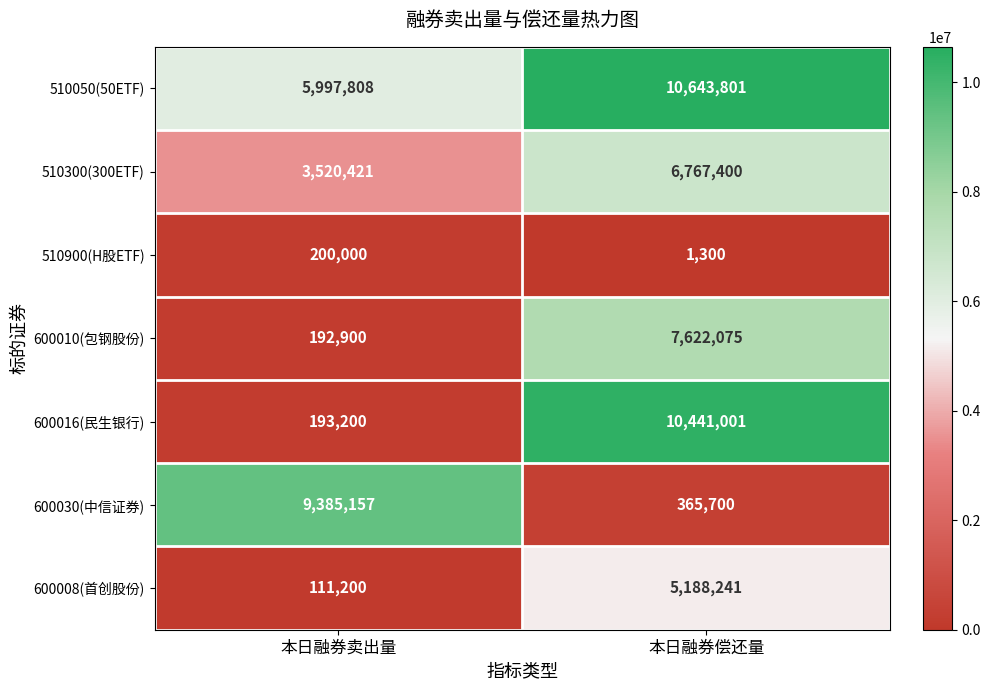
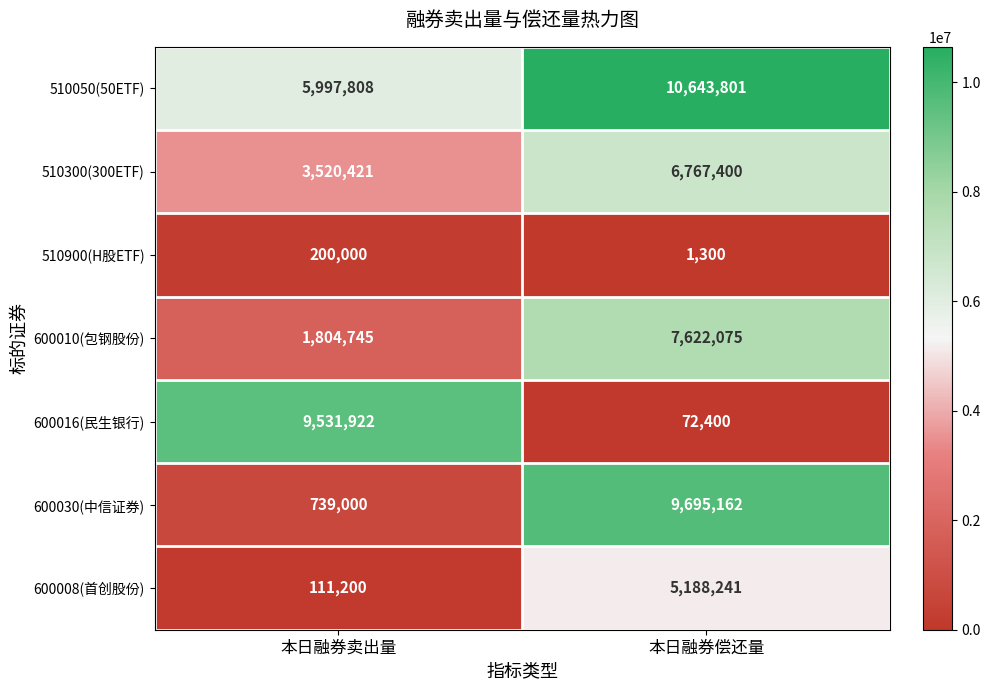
600010(包钢股份), 本日融券卖出量: 192,900 -> 1,804,745
600016(民生银行), 本日融券卖出量: 193,200 -> 9,531,922
600016(民生银行), 本日融券偿还量: 10,441,001 -> 72,400
600030(中信证券), 本日融券卖出量: 9,385,157 -> 739,000
600030(中信证券), 本日融券偿还量: 365,700 -> 9,695,162
